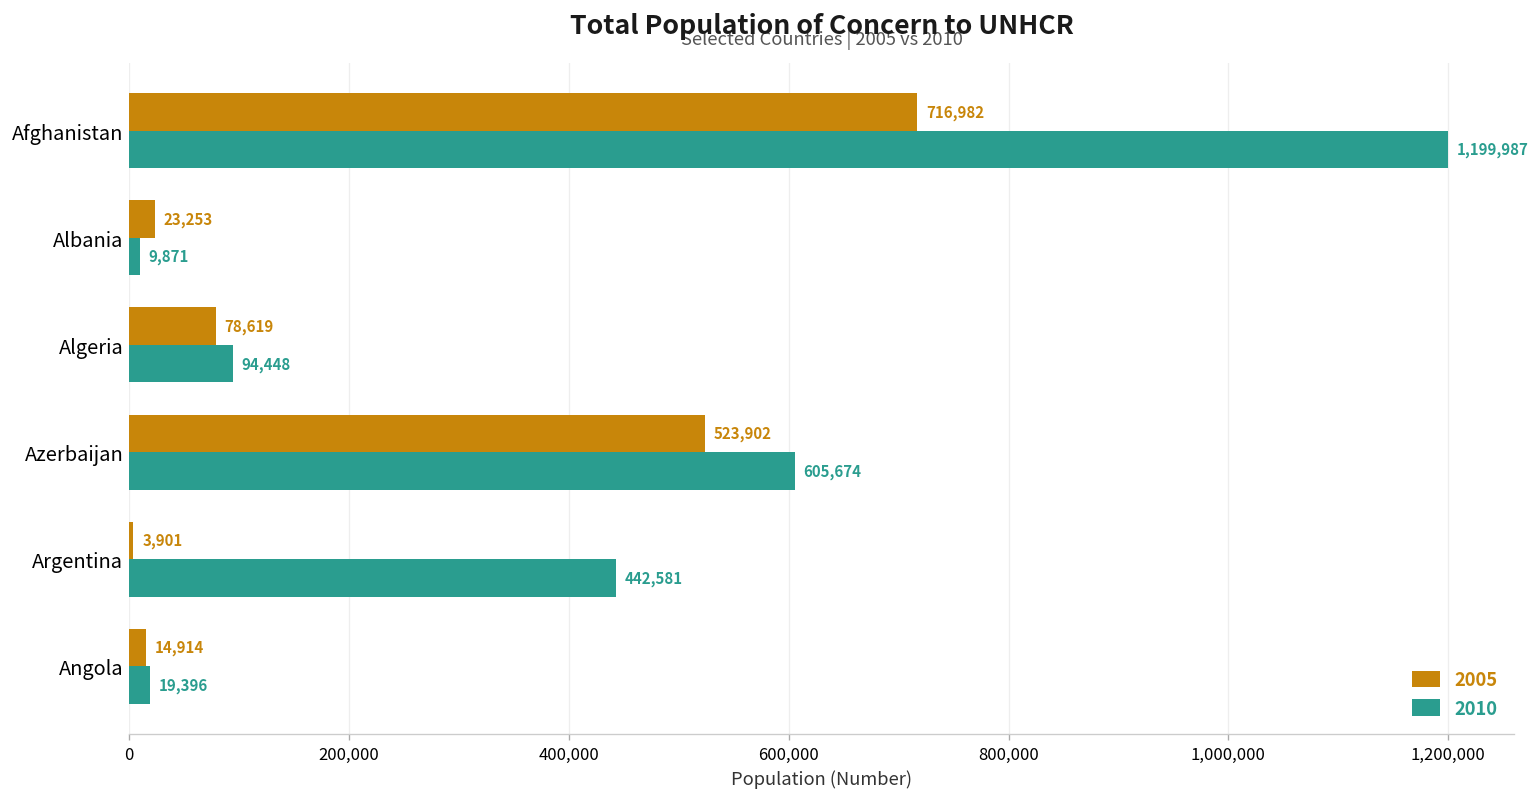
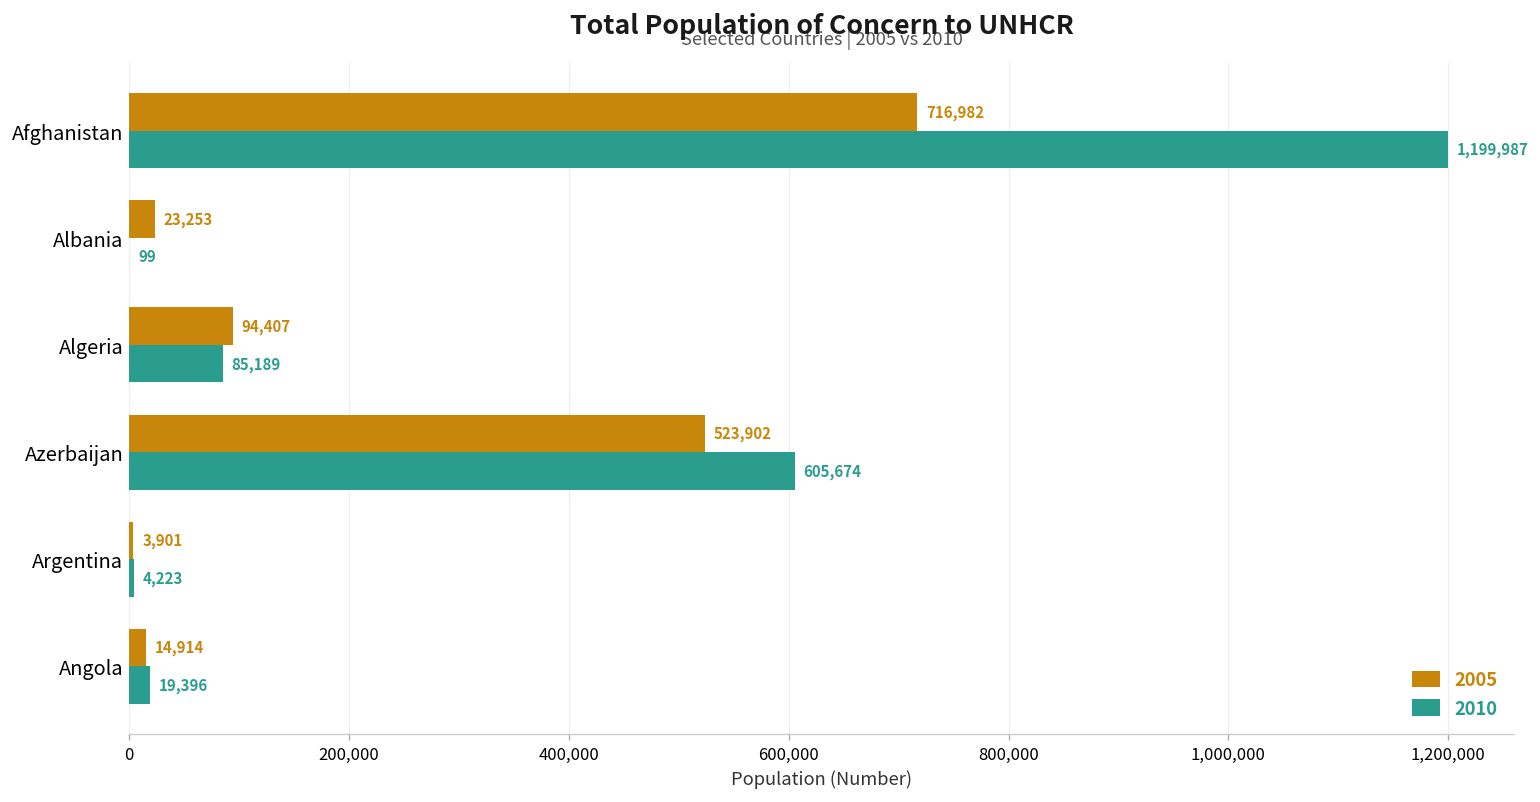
2010, Albania: 9,871 -> 99
2005, Algeria: 78,619 -> 94,407
2010, Algeria: 94,448 -> 85,189
2010, Argentina: 442,581 -> 4,223
